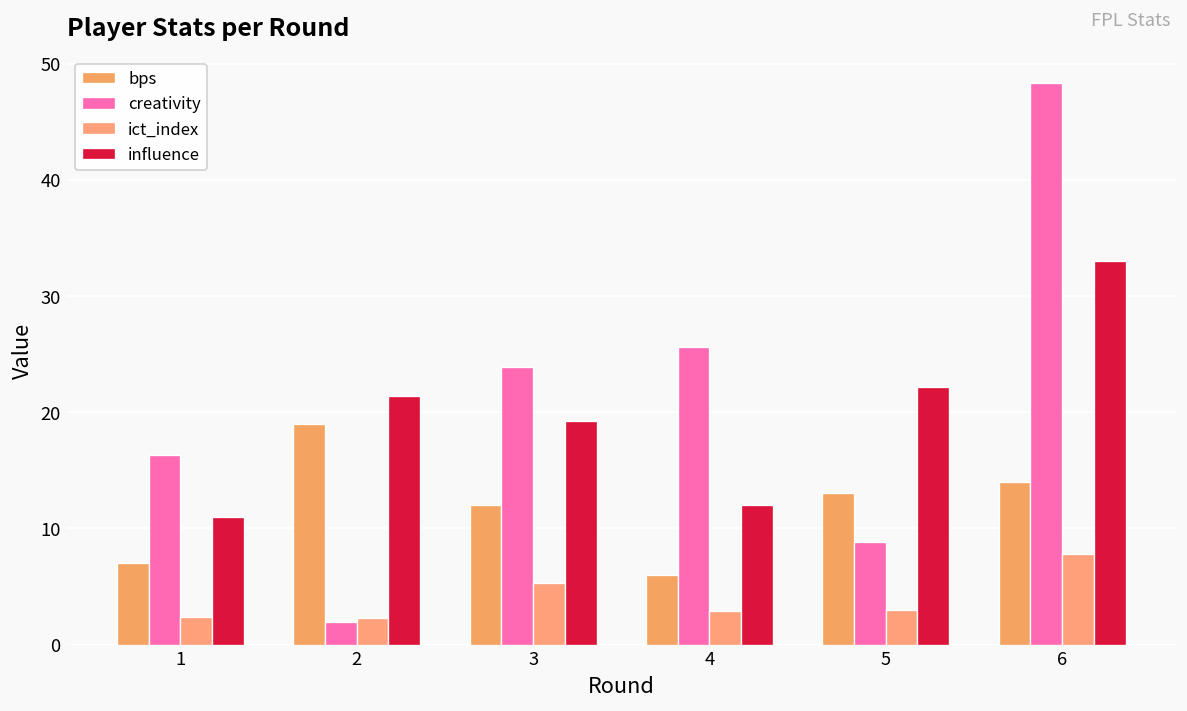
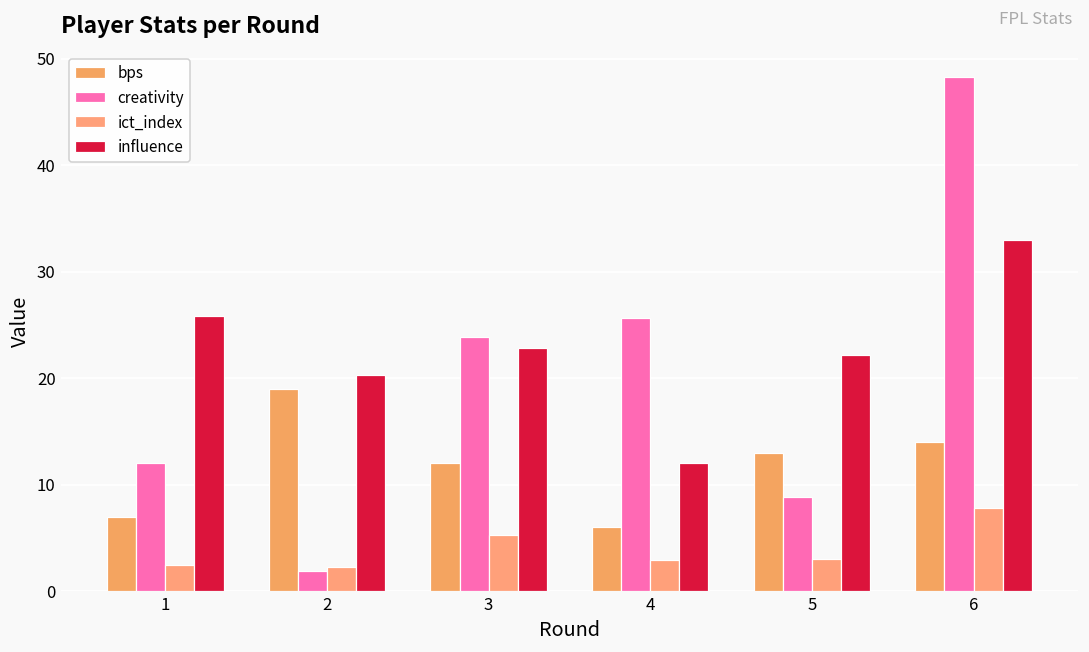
creativity, 1: 16 -> 12
influence, 1: 11 -> 26
influence, 2: 21 -> 20
influence, 3: 19 -> 23
